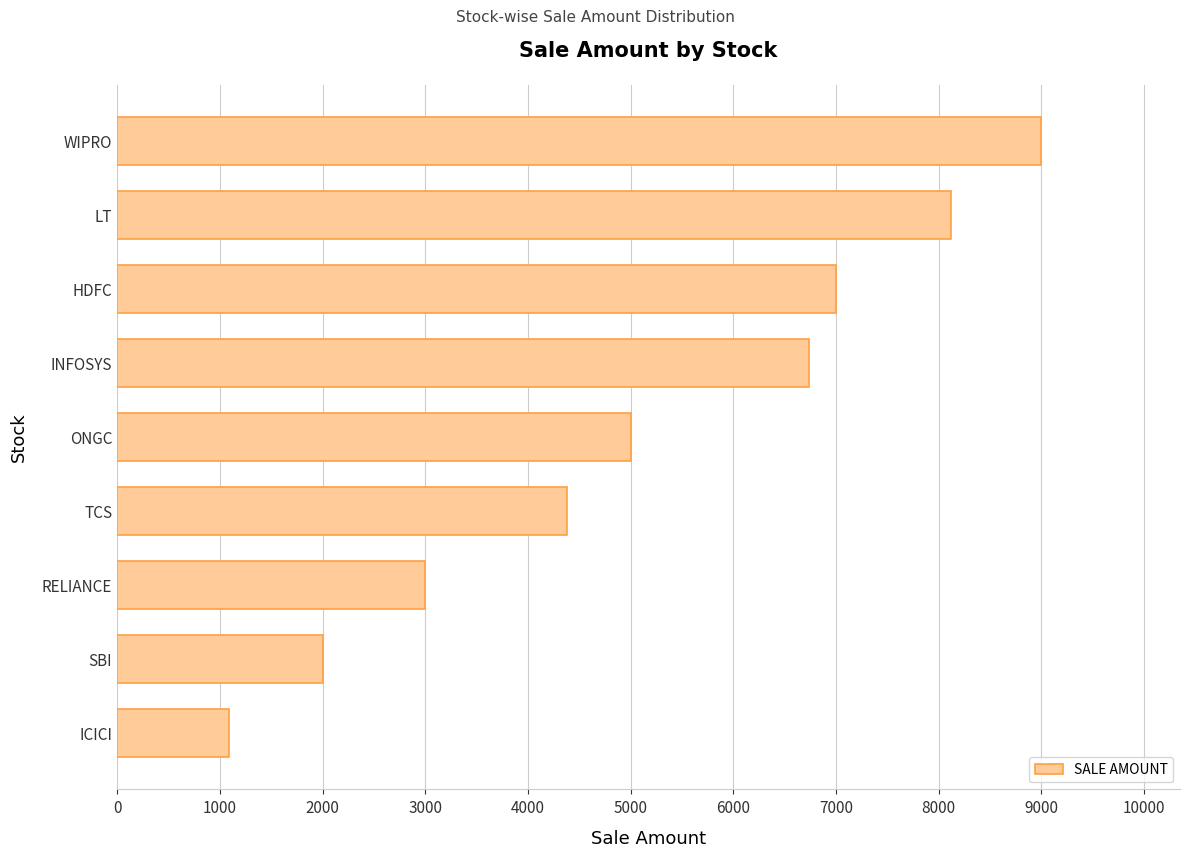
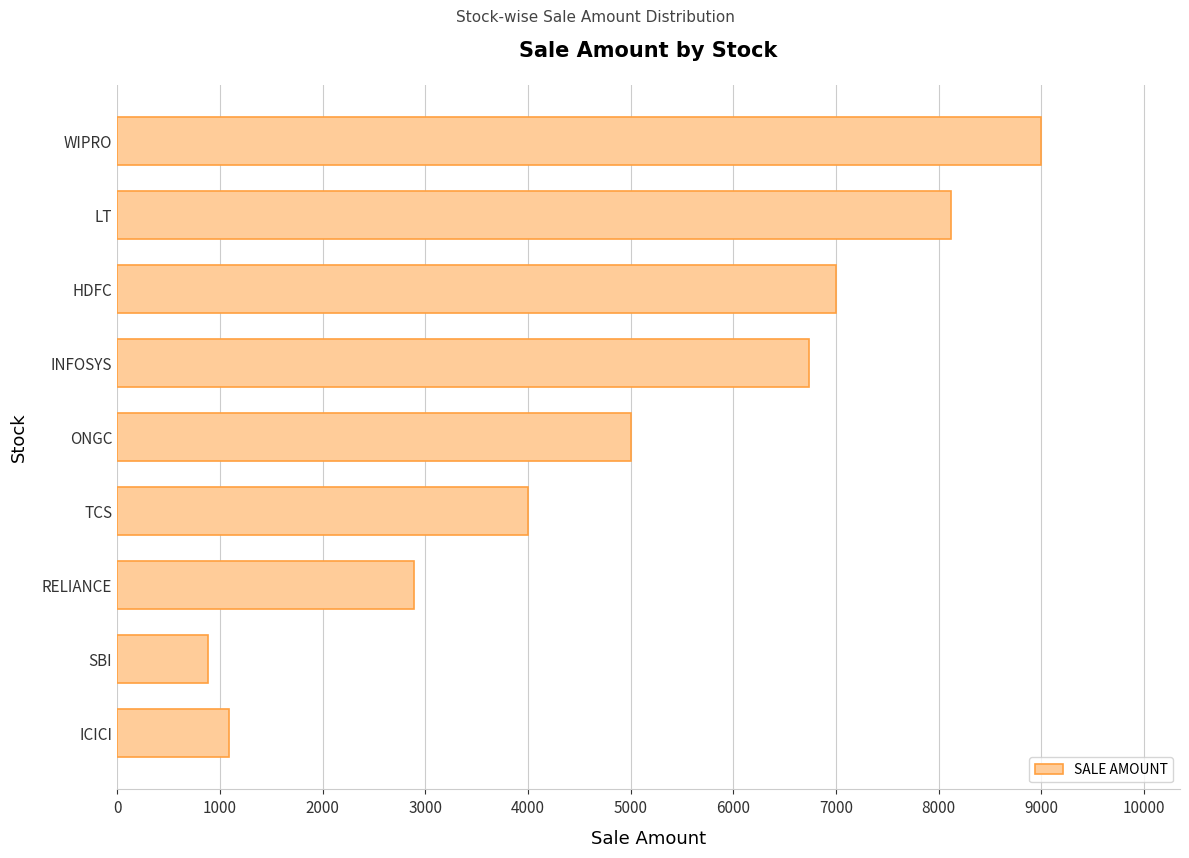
TCS: 4380 -> 4000
RELIANCE: 3000 -> 2890
SBI: 2000 -> 890
